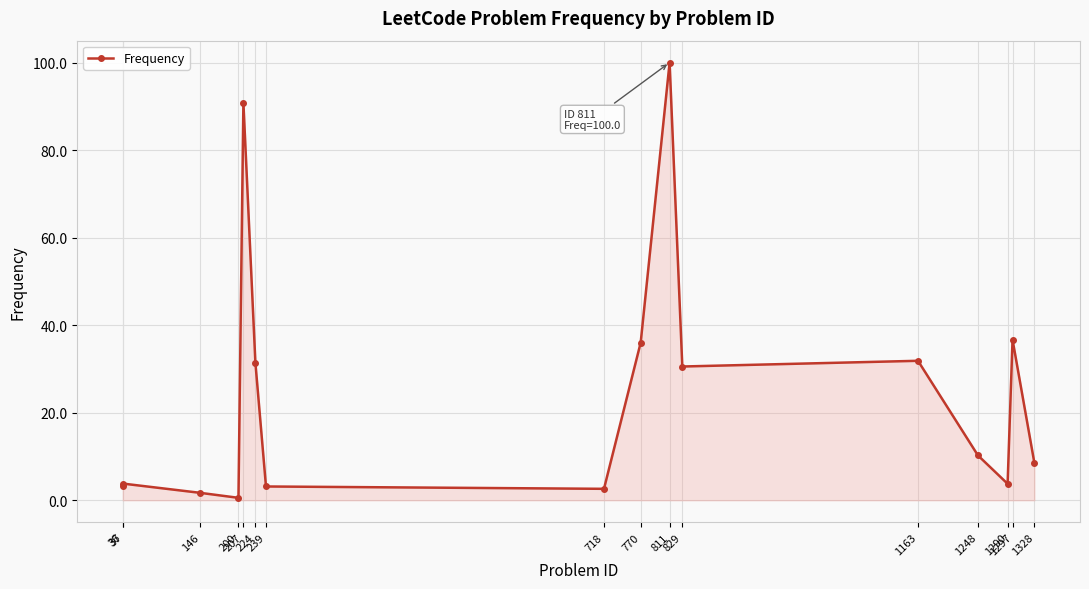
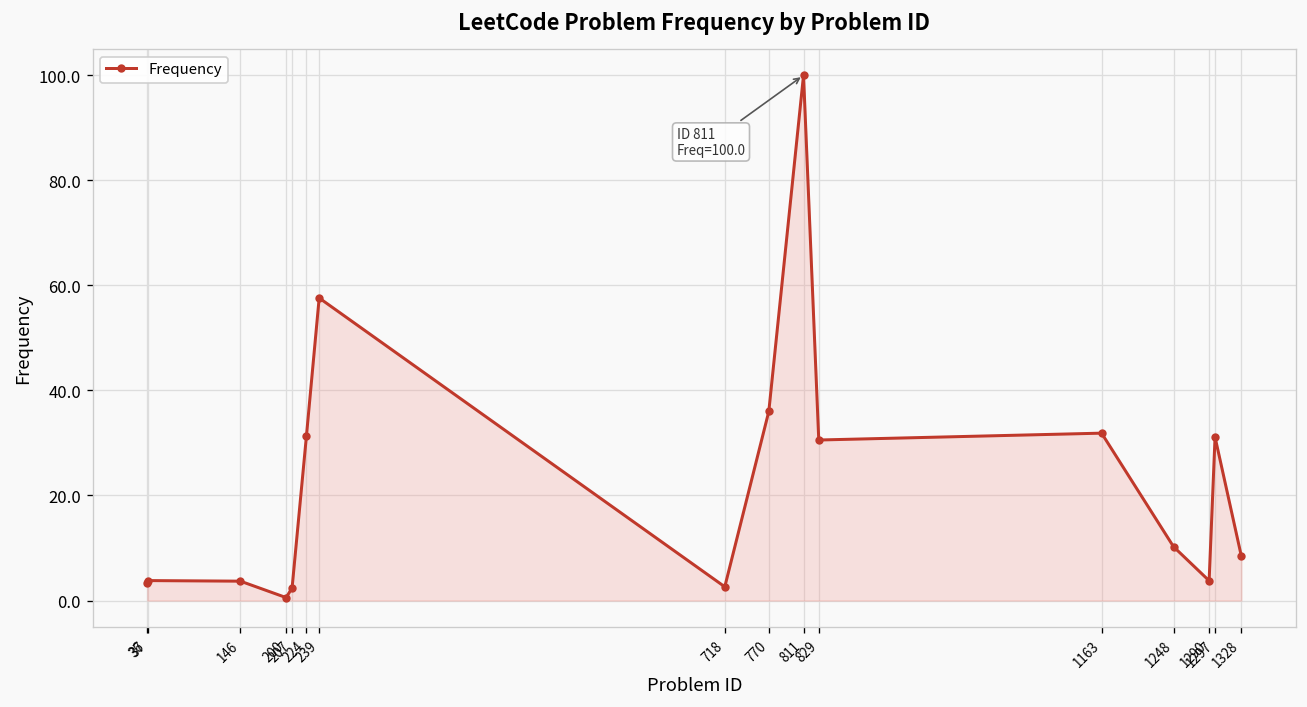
146: 2 -> 4
207: 91 -> 2
239: 3 -> 58
1297: 37 -> 31
